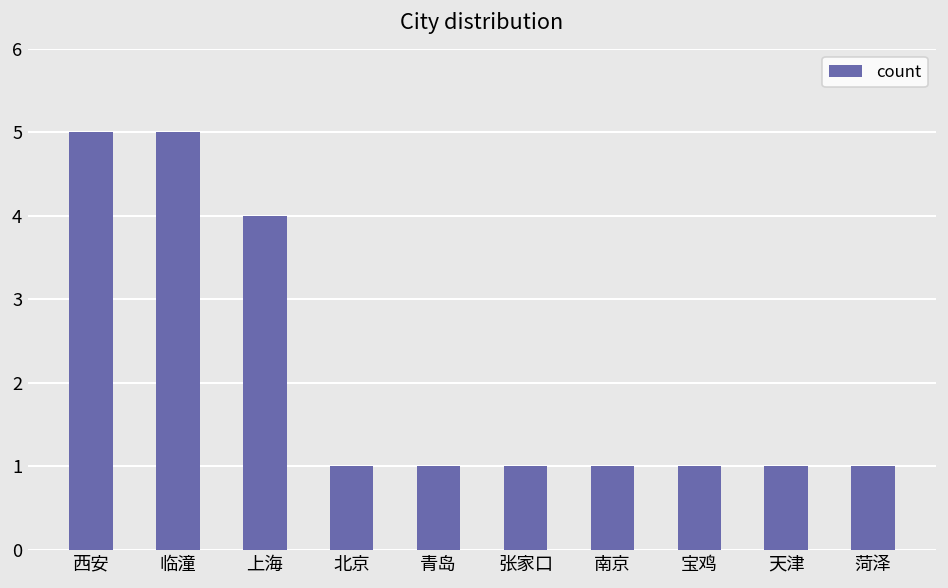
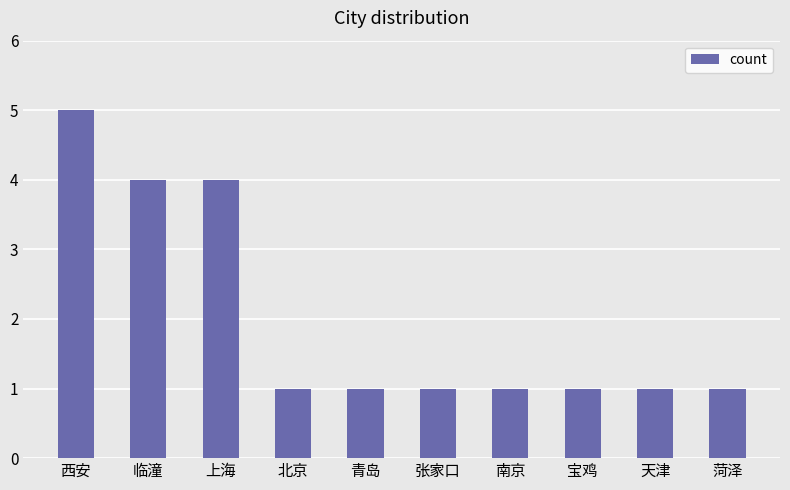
临潼: 5 -> 4
